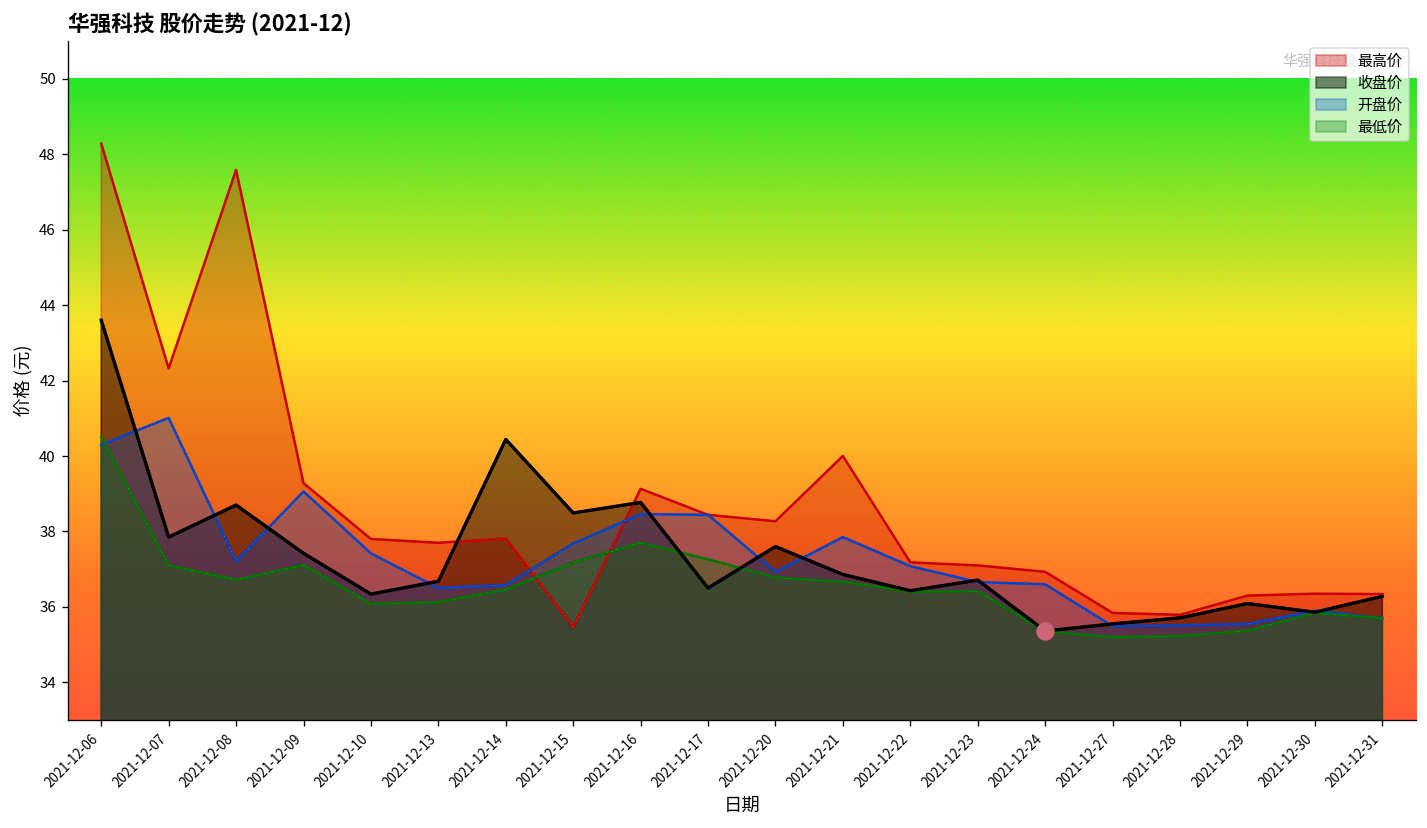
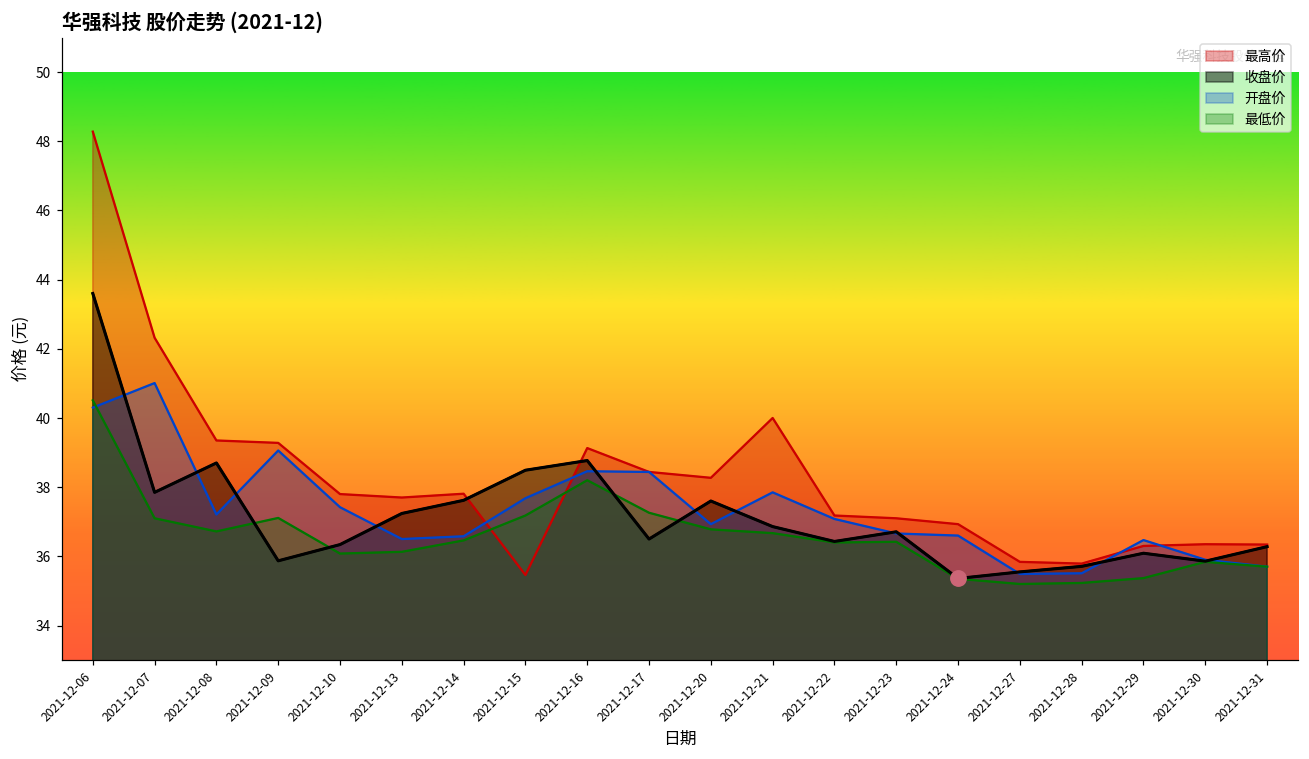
最高价, 2021-12-08: 47.6 -> 39.4
收盘价, 2021-12-09: 37.4 -> 35.9
收盘价, 2021-12-13: 36.7 -> 37.2
收盘价, 2021-12-14: 40.4 -> 37.6
最低价, 2021-12-16: 37.7 -> 38.2
开盘价, 2021-12-29: 35.6 -> 36.5
